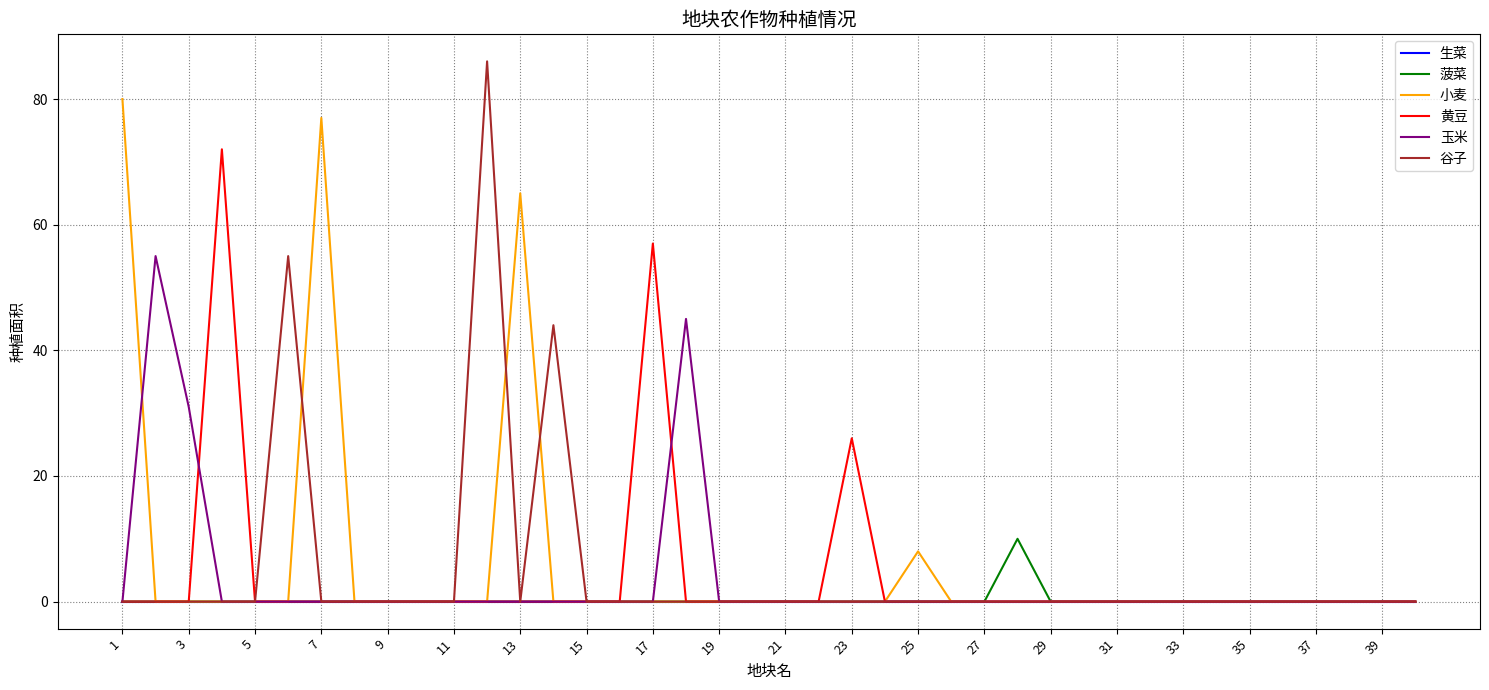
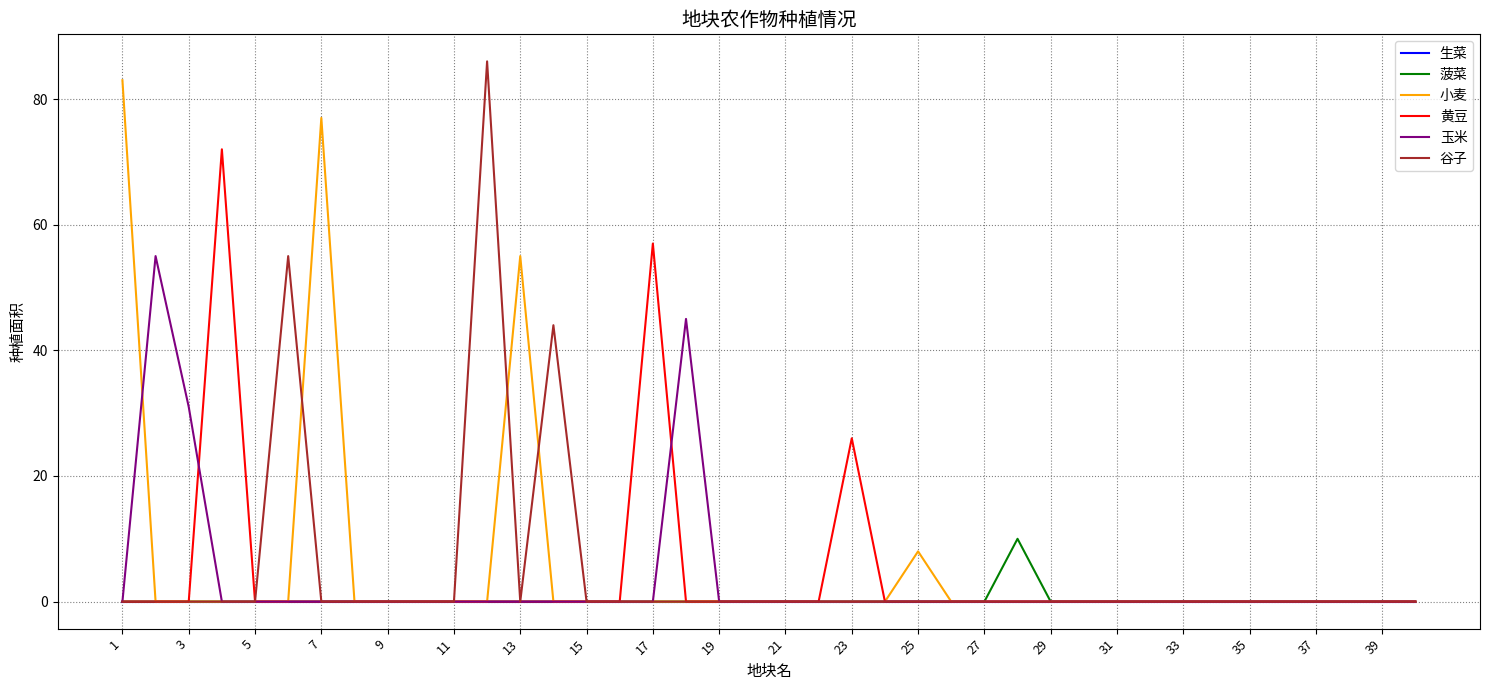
小麦, 1: 80 -> 83
小麦, 13: 65 -> 55
